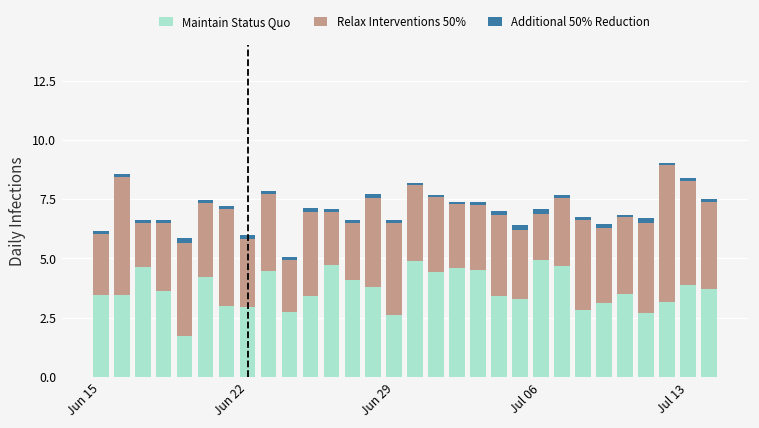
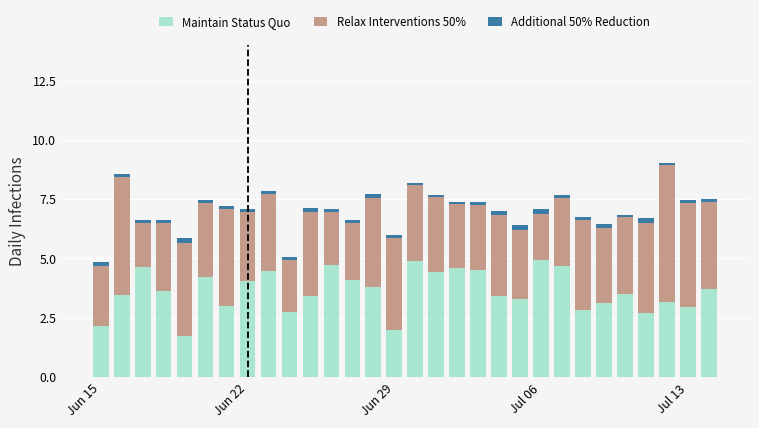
Maintain Status Quo, Jun 15: 3.5 -> 2.2
Maintain Status Quo, Jun 22: 3.0 -> 4.1
Maintain Status Quo, Jun 29: 2.6 -> 2.0
Maintain Status Quo, Jul 13: 3.9 -> 3.0
